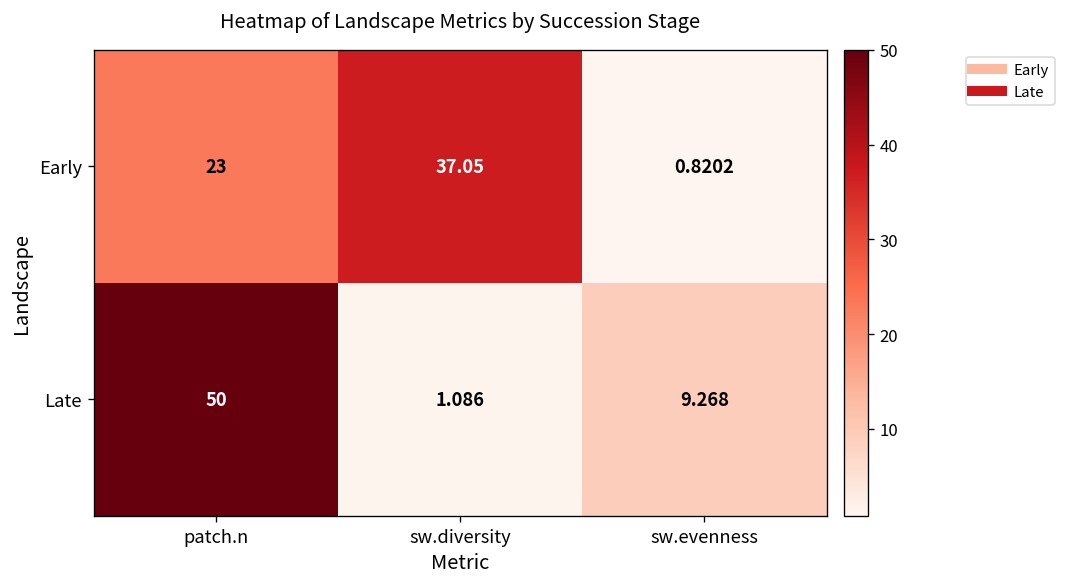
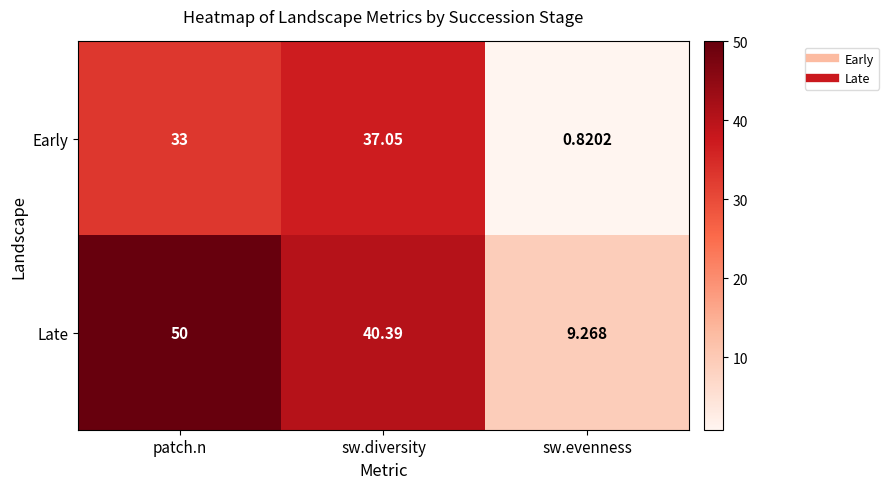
Early, patch.n: 23 -> 33
Late, sw.diversity: 1.086 -> 40.39
